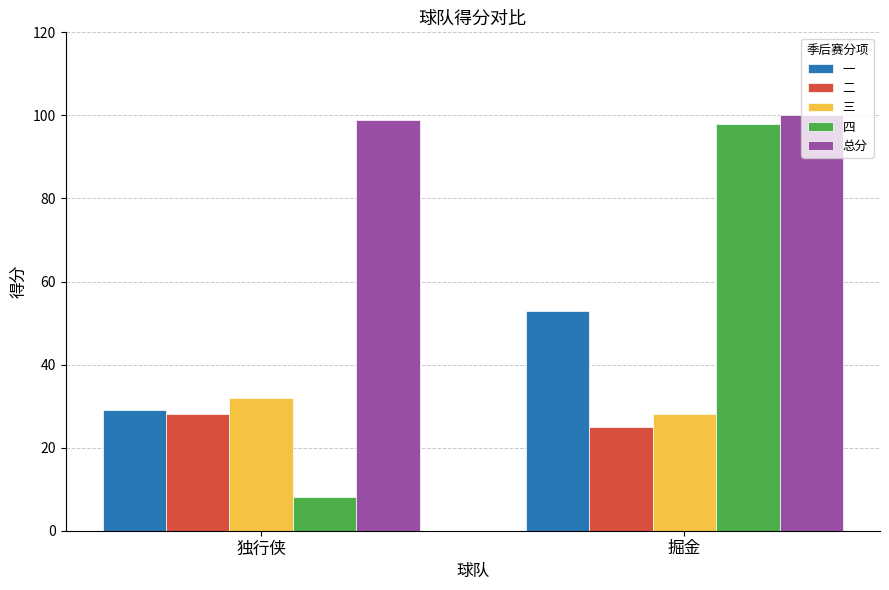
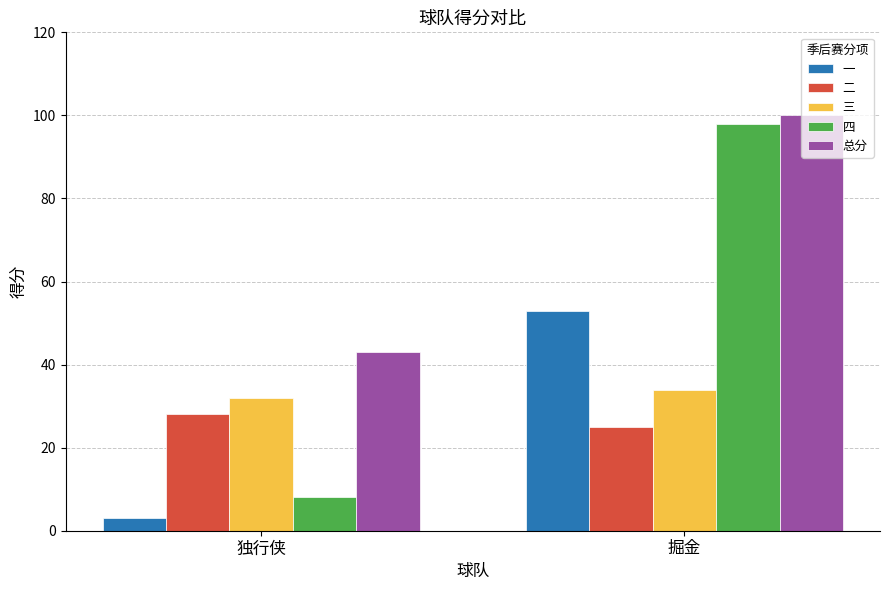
一, 独行侠: 29 -> 3
总分, 独行侠: 99 -> 43
三, 掘金: 28 -> 34
